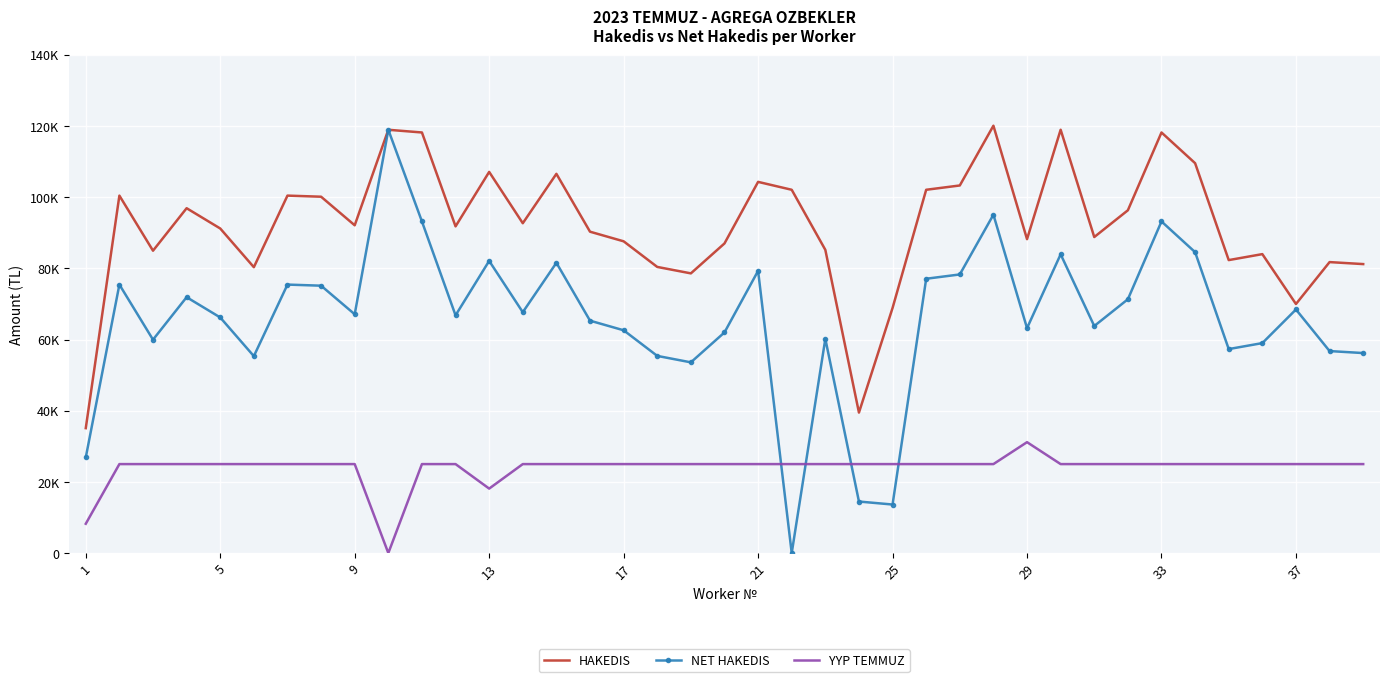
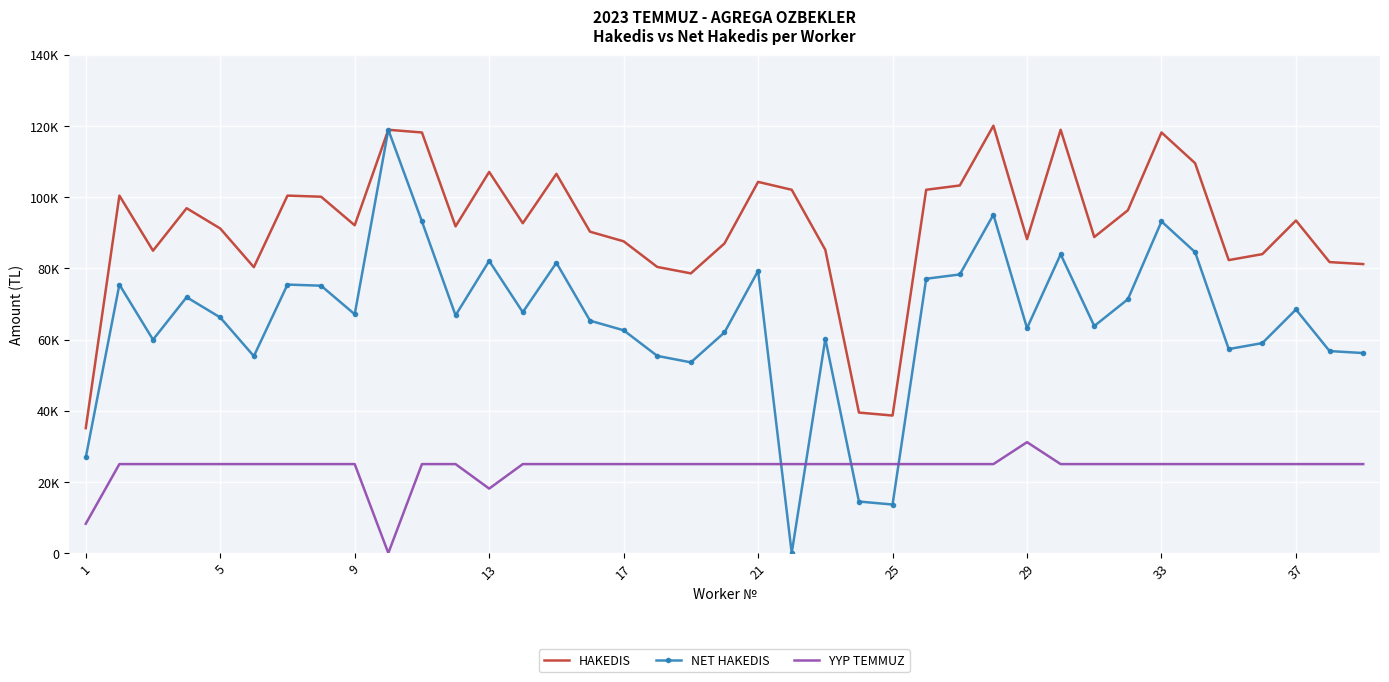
HAKEDIS, 25: 69000 -> 39000
HAKEDIS, 37: 70000 -> 93000
